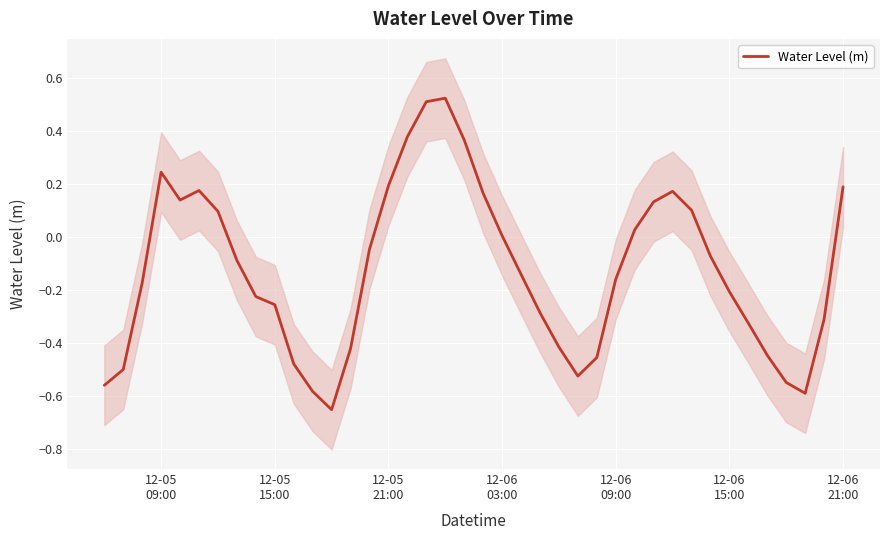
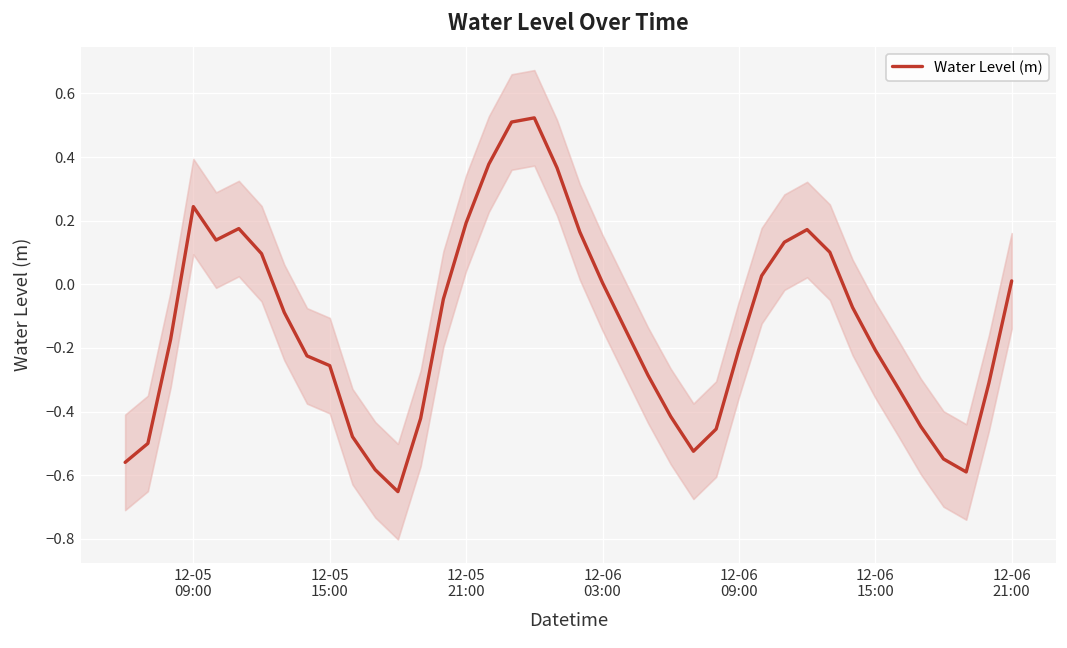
Water Level (m), 12-06 09:00: -0.16 -> -0.20
Water Level (m), 12-06 21:00: 0.19 -> 0.01
